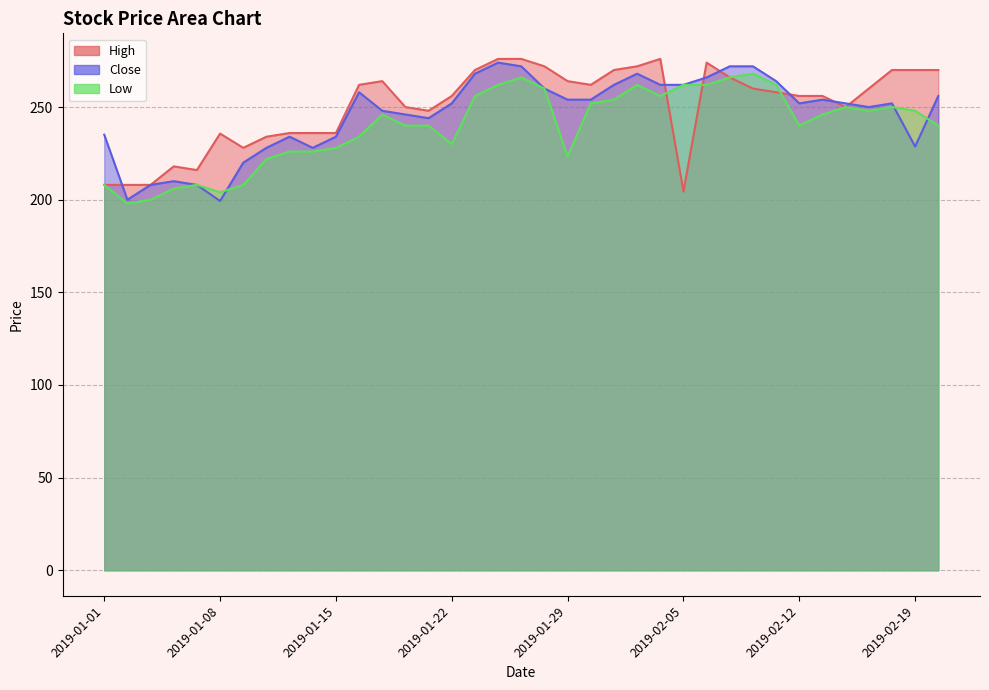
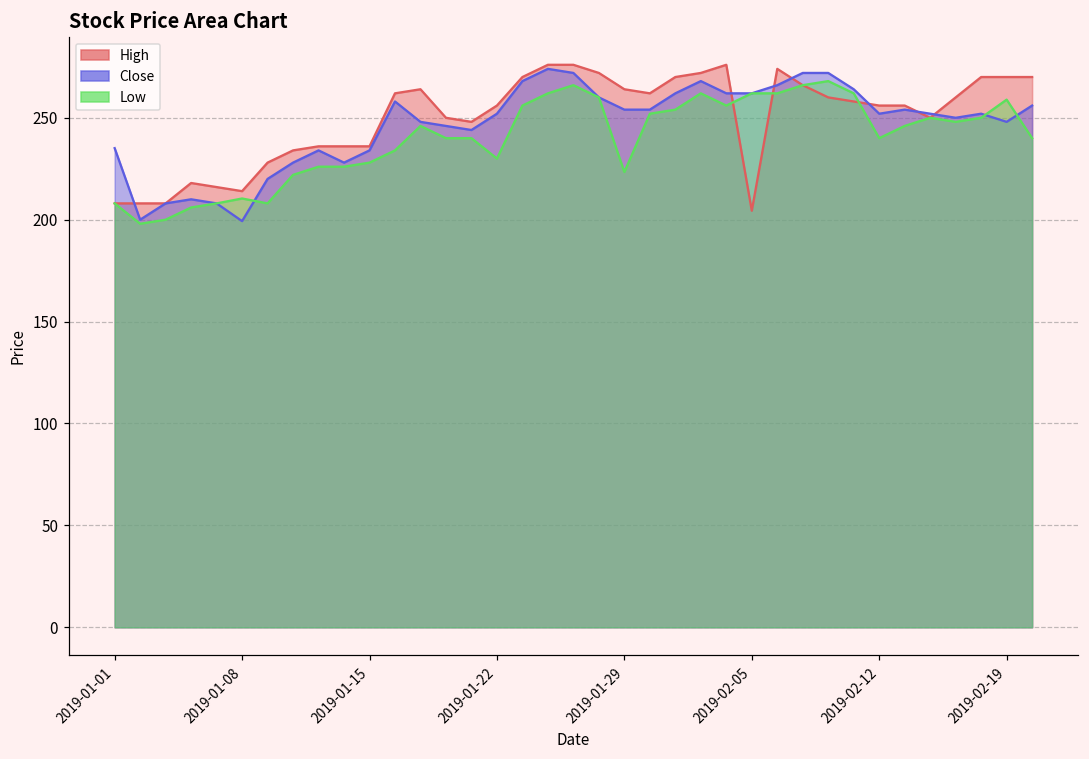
High, 2019-01-08: 236 -> 214
Low, 2019-01-08: 204 -> 210
Close, 2019-02-19: 229 -> 248
Low, 2019-02-19: 248 -> 259
